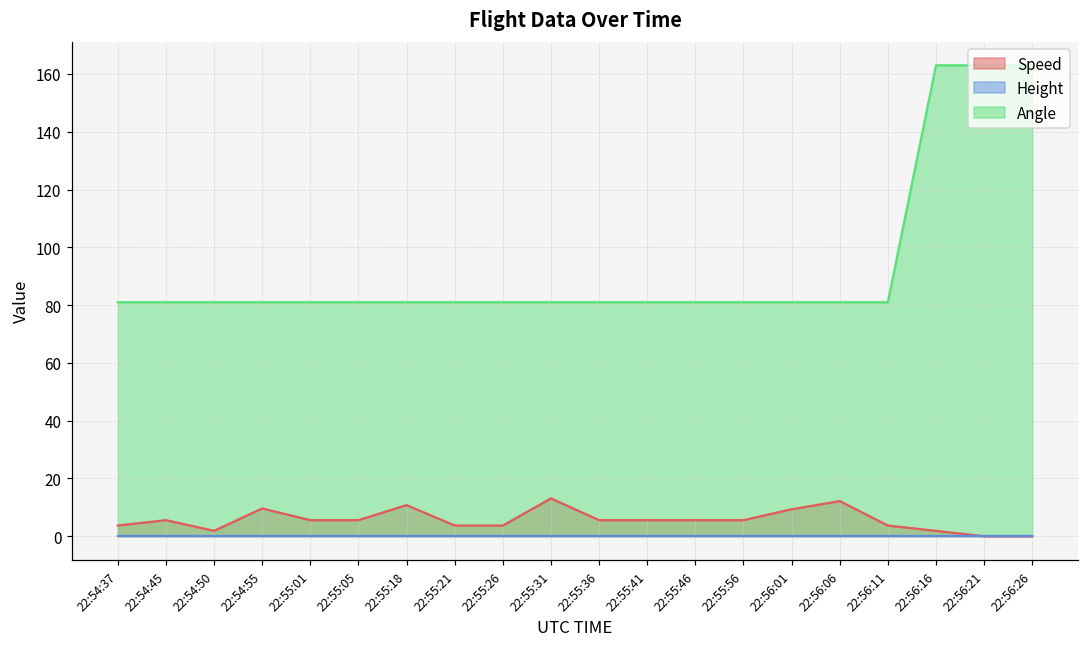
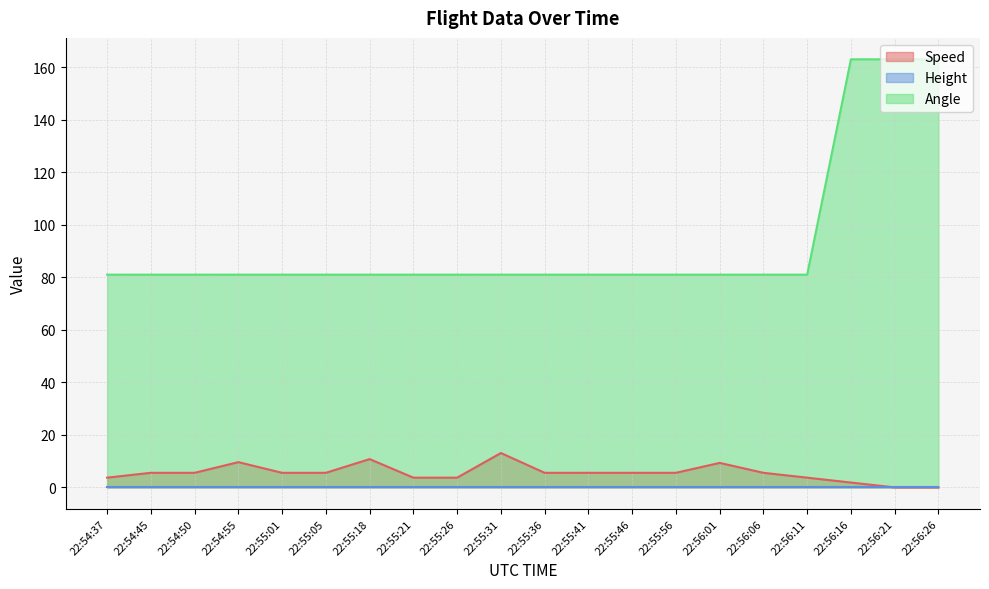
Speed, 22:54:50: 2 -> 6
Speed, 22:56:06: 12 -> 6
